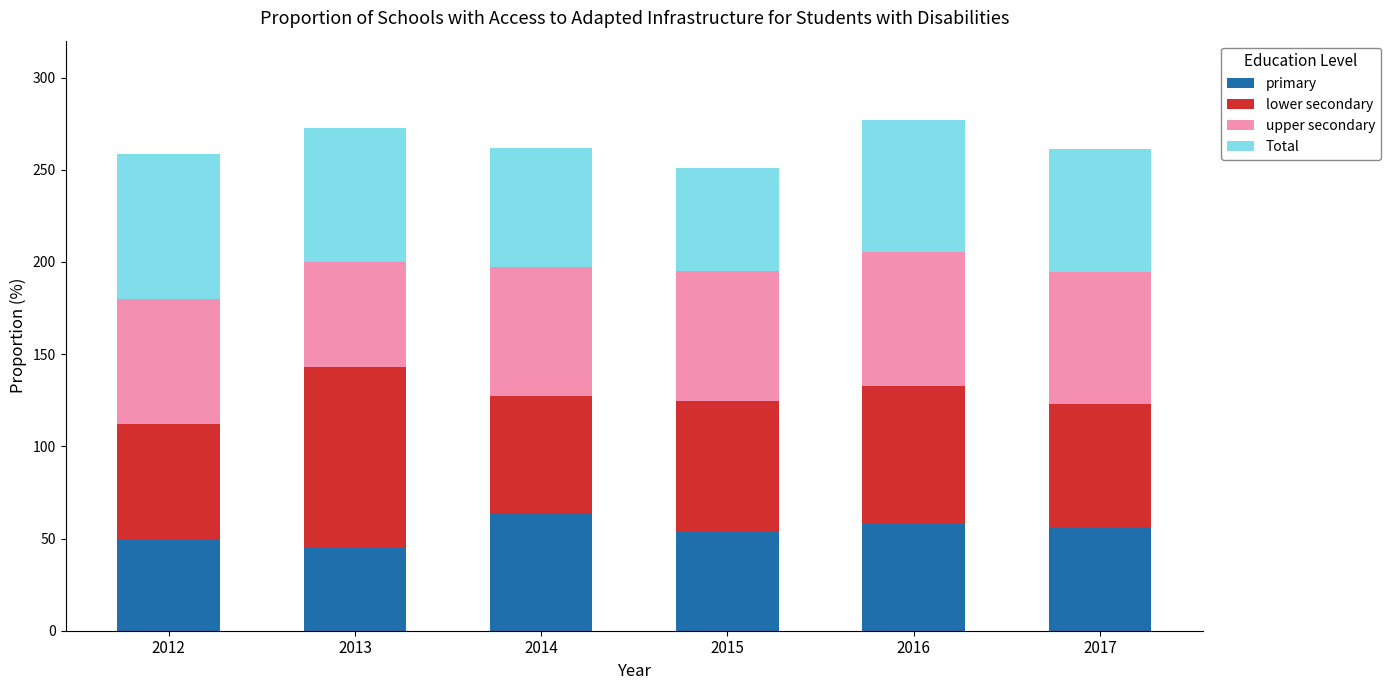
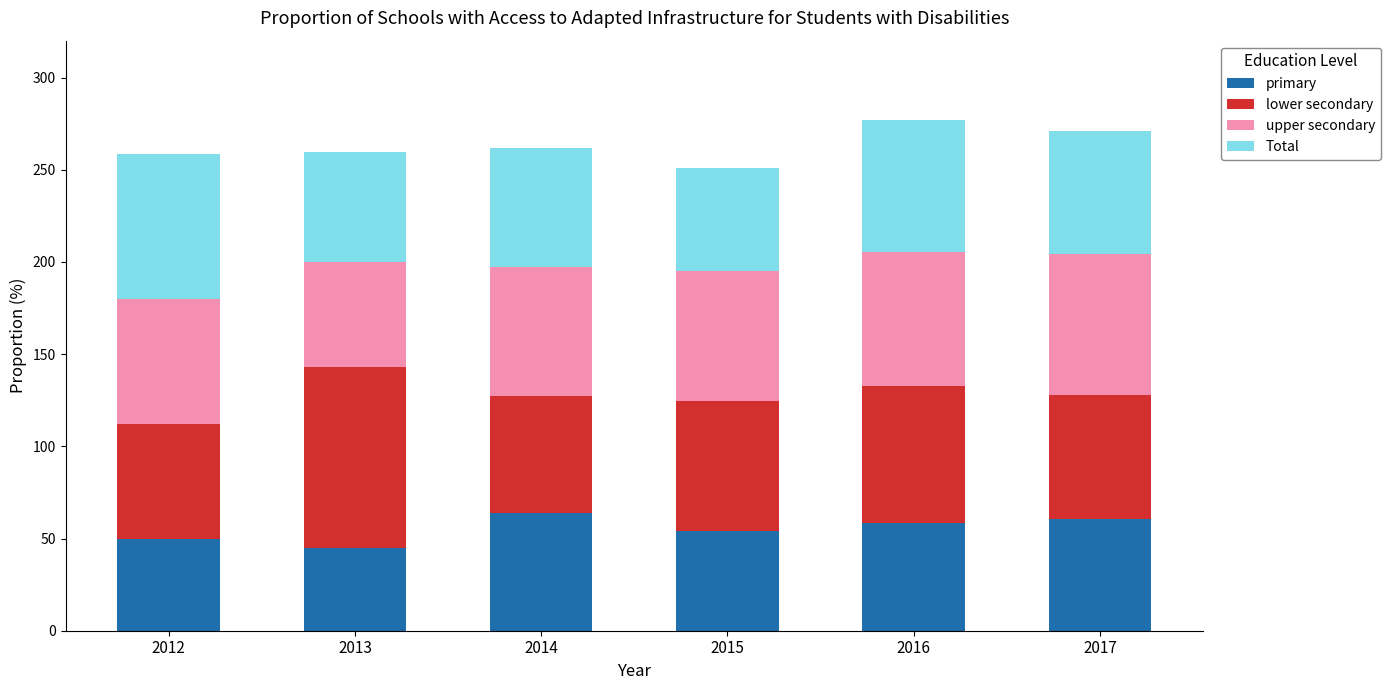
Total, 2013: 73 -> 60
primary, 2017: 56 -> 61
upper secondary, 2017: 72 -> 77
